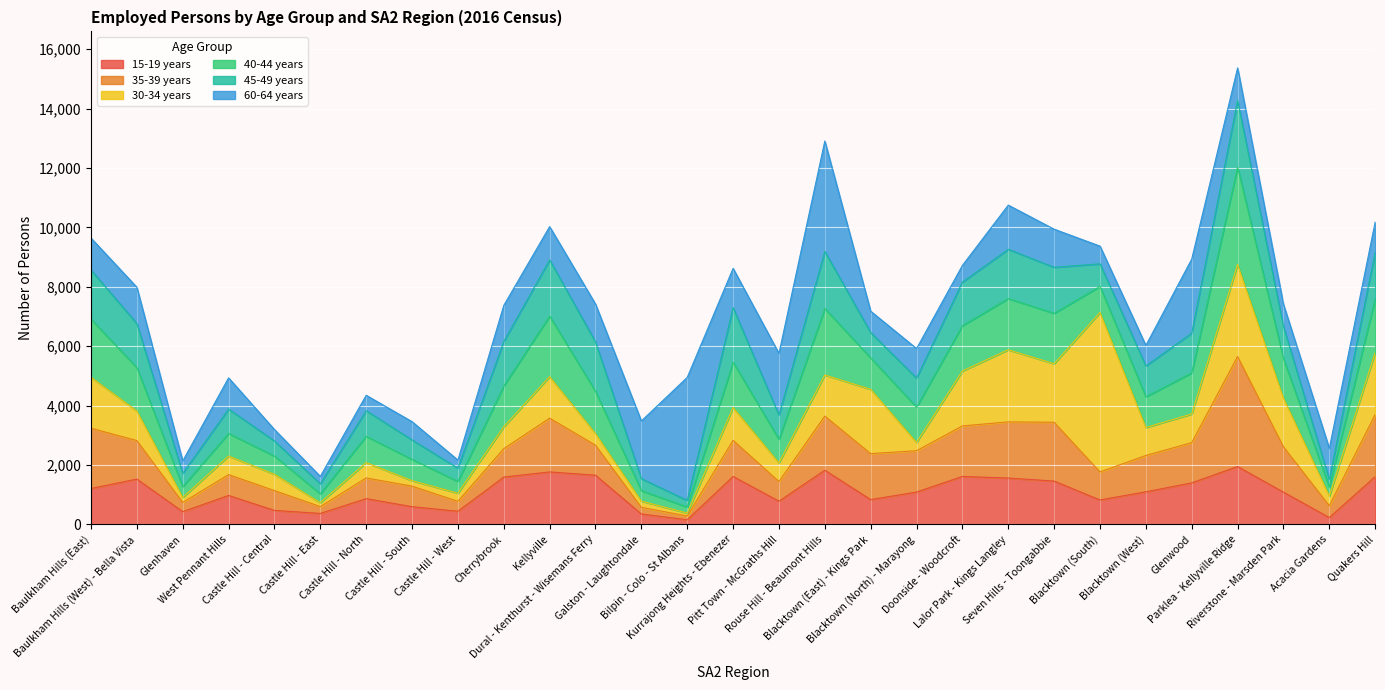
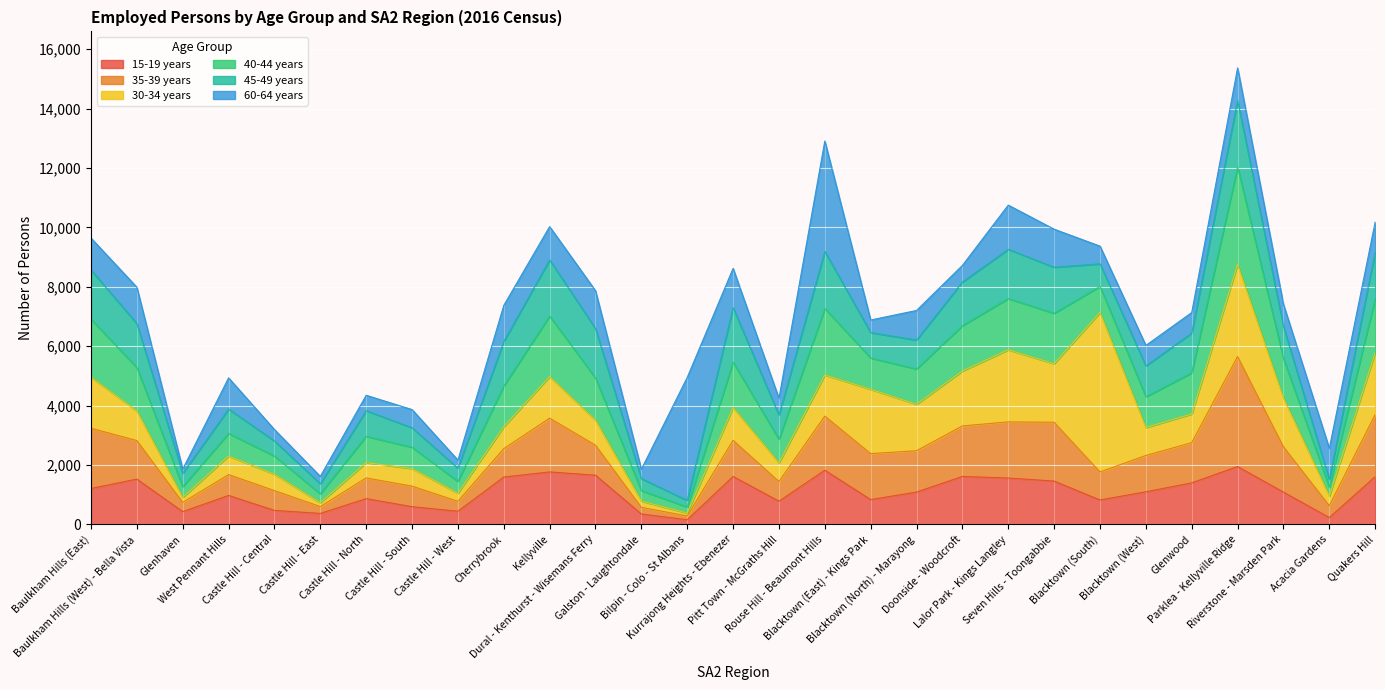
60-64 years, Glenhaven: 400 -> 100
30-34 years, Castle Hill - South: 200 -> 600
30-34 years, Dural - Kenthurst - Wisemans Ferry: 400 -> 800
60-64 years, Galston - Laughtondale: 1,900 -> 300
60-64 years, Pitt Town - McGraths Hill: 2,100 -> 600
60-64 years, Blacktown (East) - Kings Park: 700 -> 400
30-34 years, Blacktown (North) - Marayong: 300 -> 1,600
60-64 years, Glenwood: 2,500 -> 700
